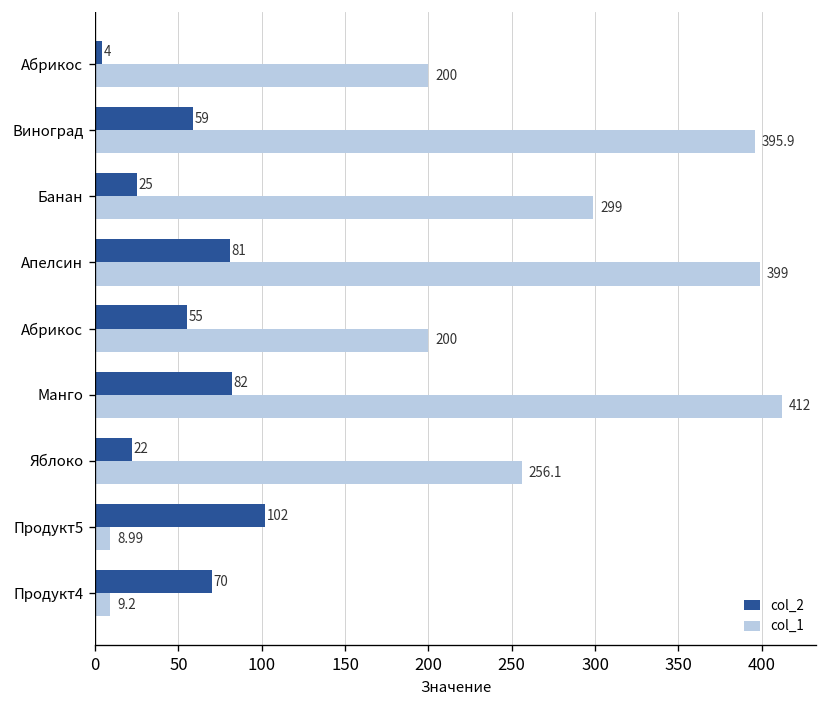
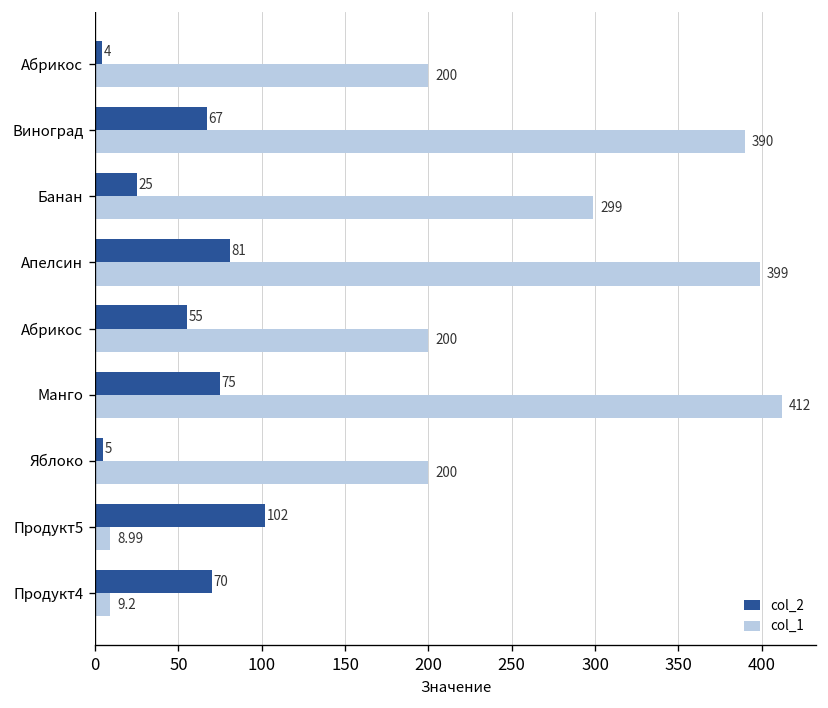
col_2, Виноград: 59 -> 67
col_1, Виноград: 395.9 -> 390
col_2, Манго: 82 -> 75
col_2, Яблоко: 22 -> 5
col_1, Яблоко: 256.1 -> 200
